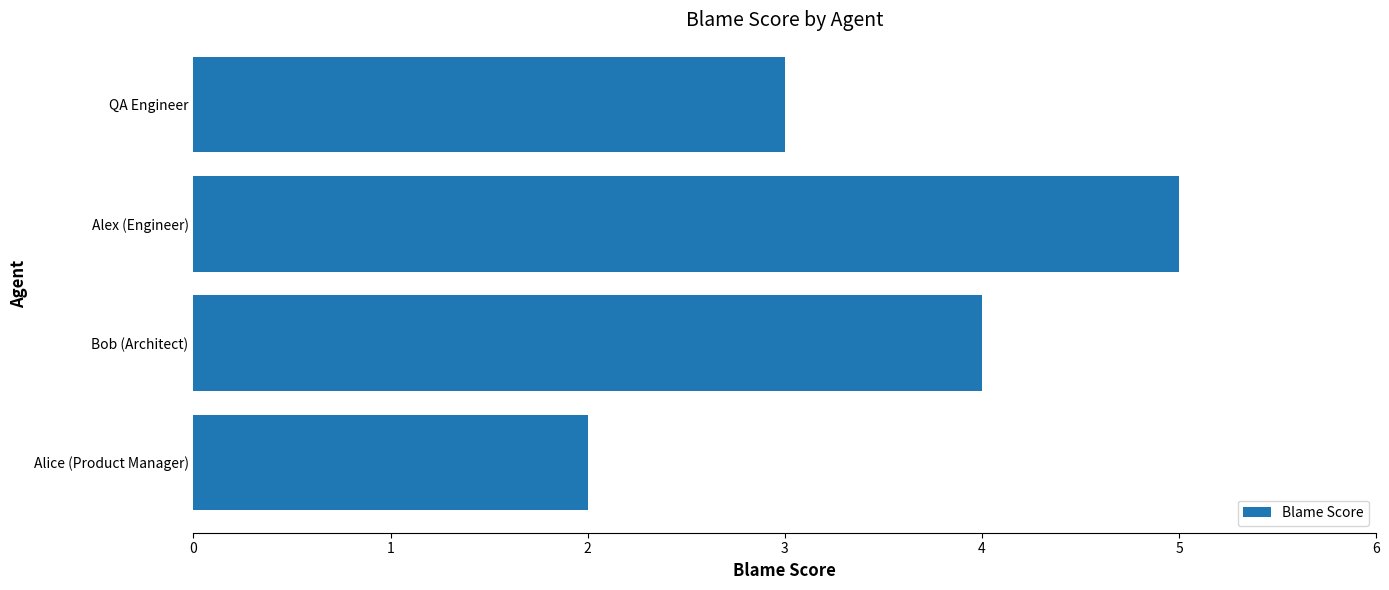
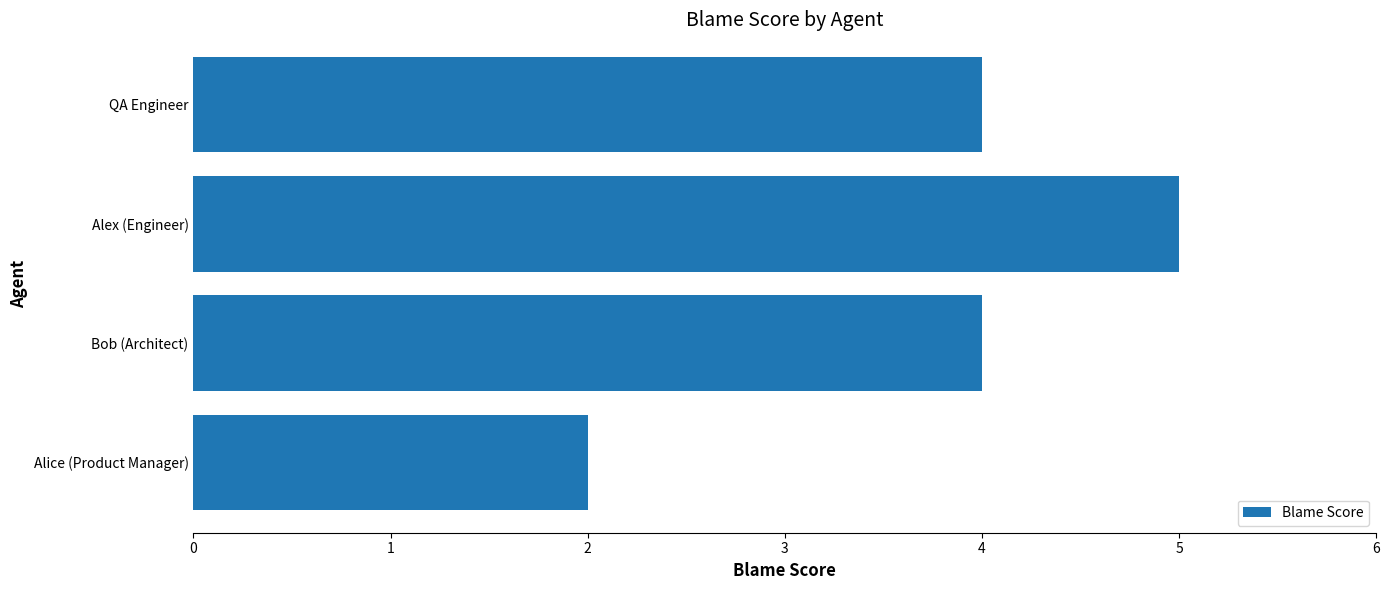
QA Engineer: 3 -> 4
